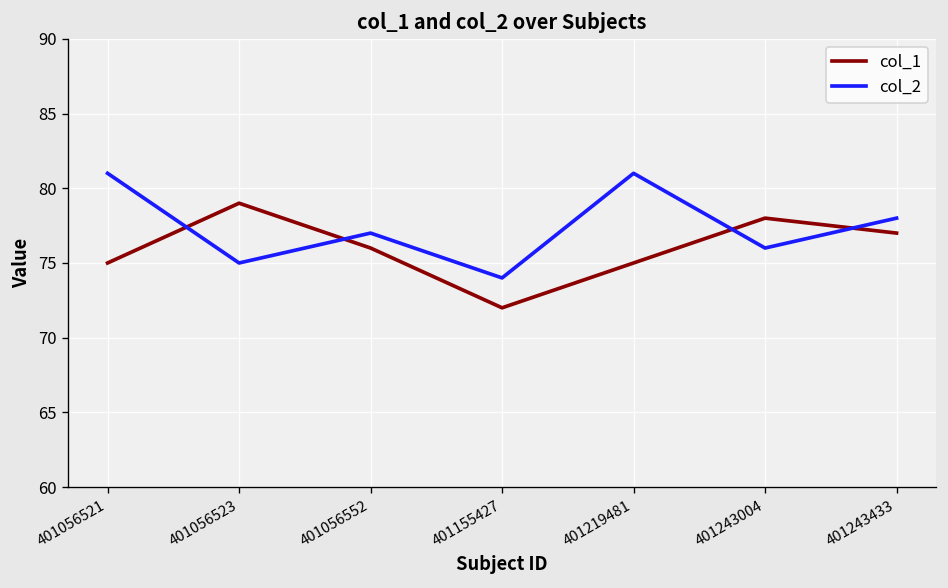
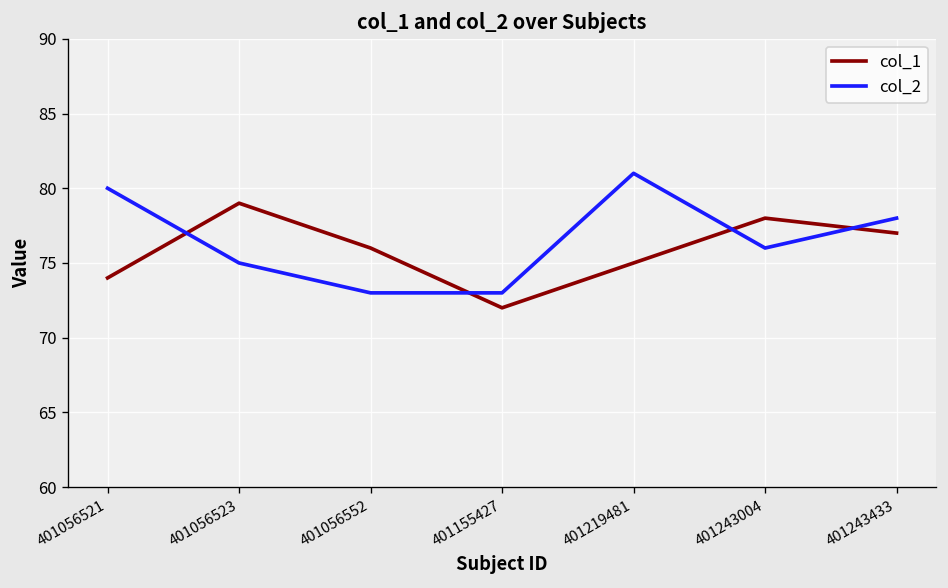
col_1, 401056521: 75 -> 74
col_2, 401056521: 81 -> 80
col_2, 401056552: 77 -> 73
col_2, 401155427: 74 -> 73
